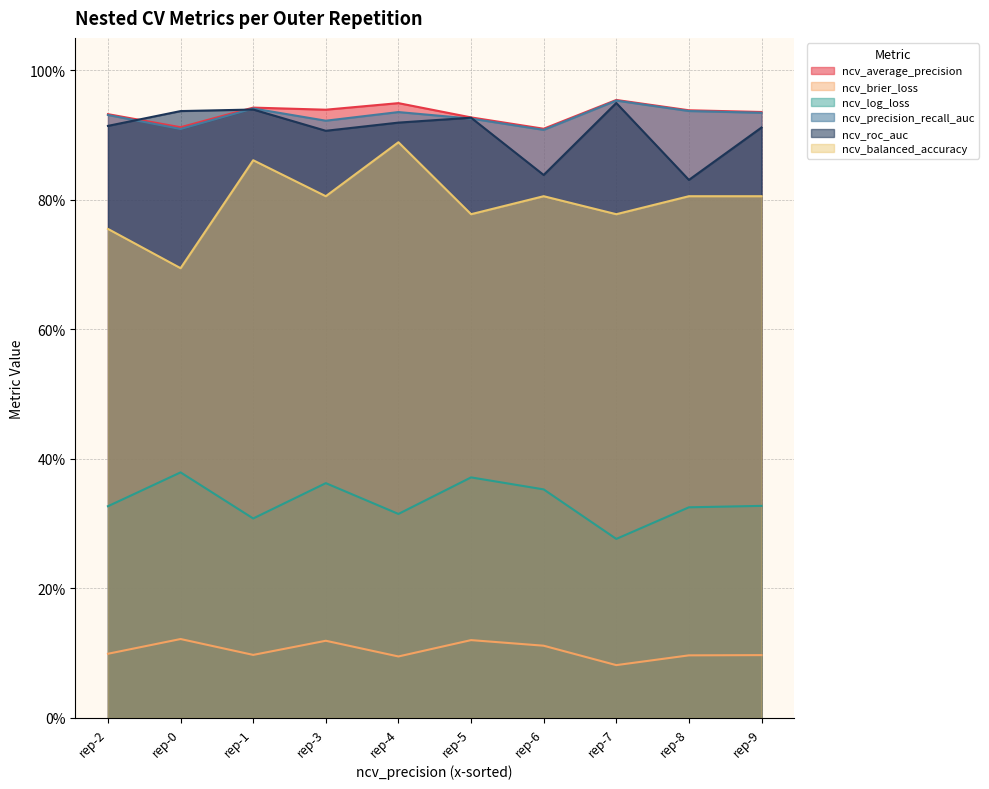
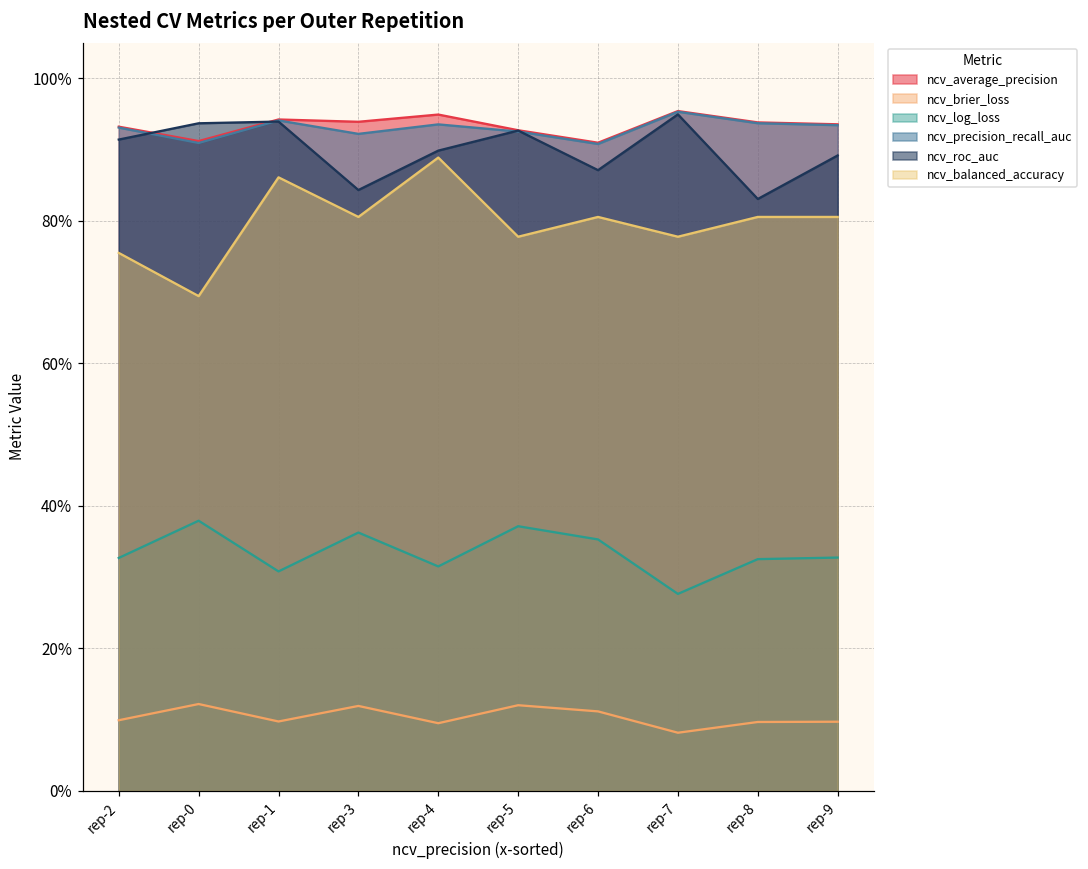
ncv_roc_auc, rep-3: 91% -> 84%
ncv_roc_auc, rep-4: 92% -> 90%
ncv_roc_auc, rep-6: 84% -> 87%
ncv_roc_auc, rep-9: 91% -> 89%
